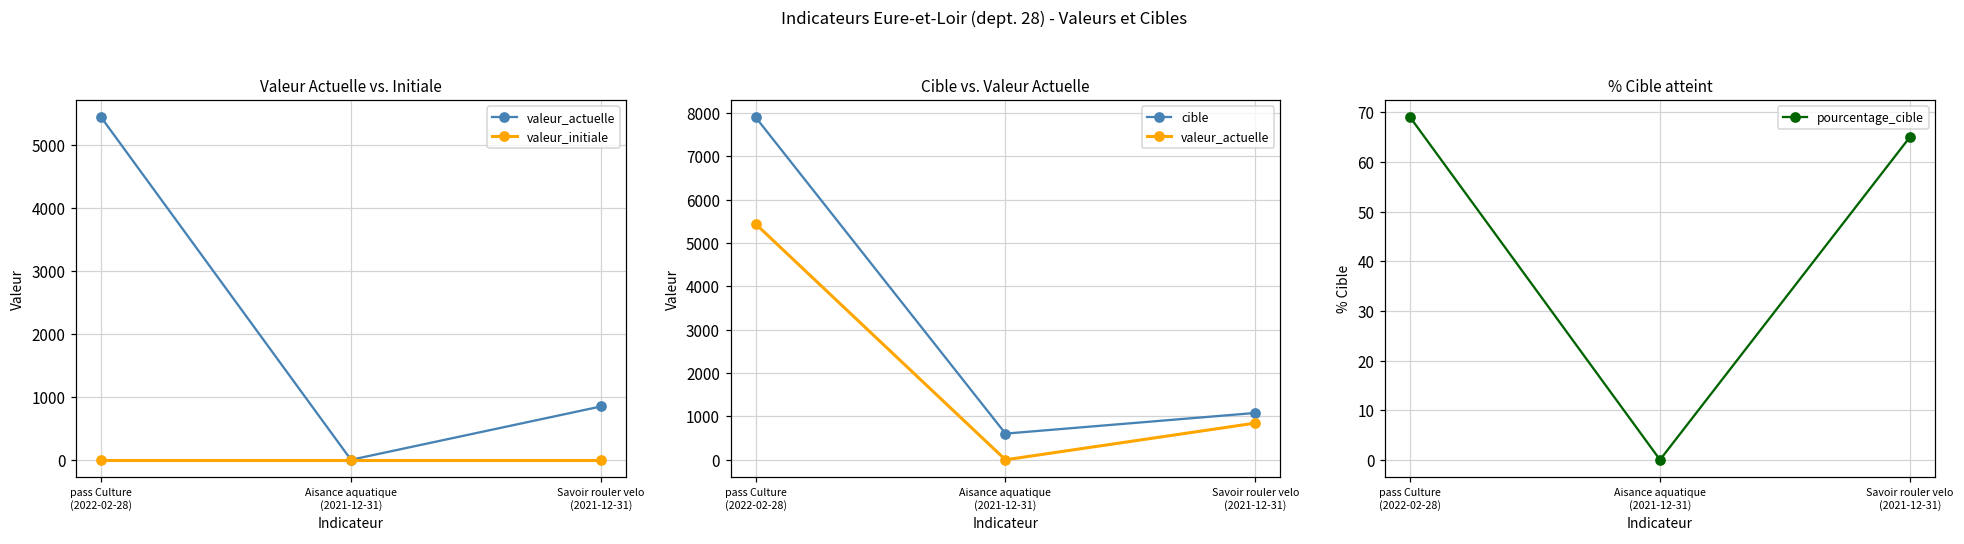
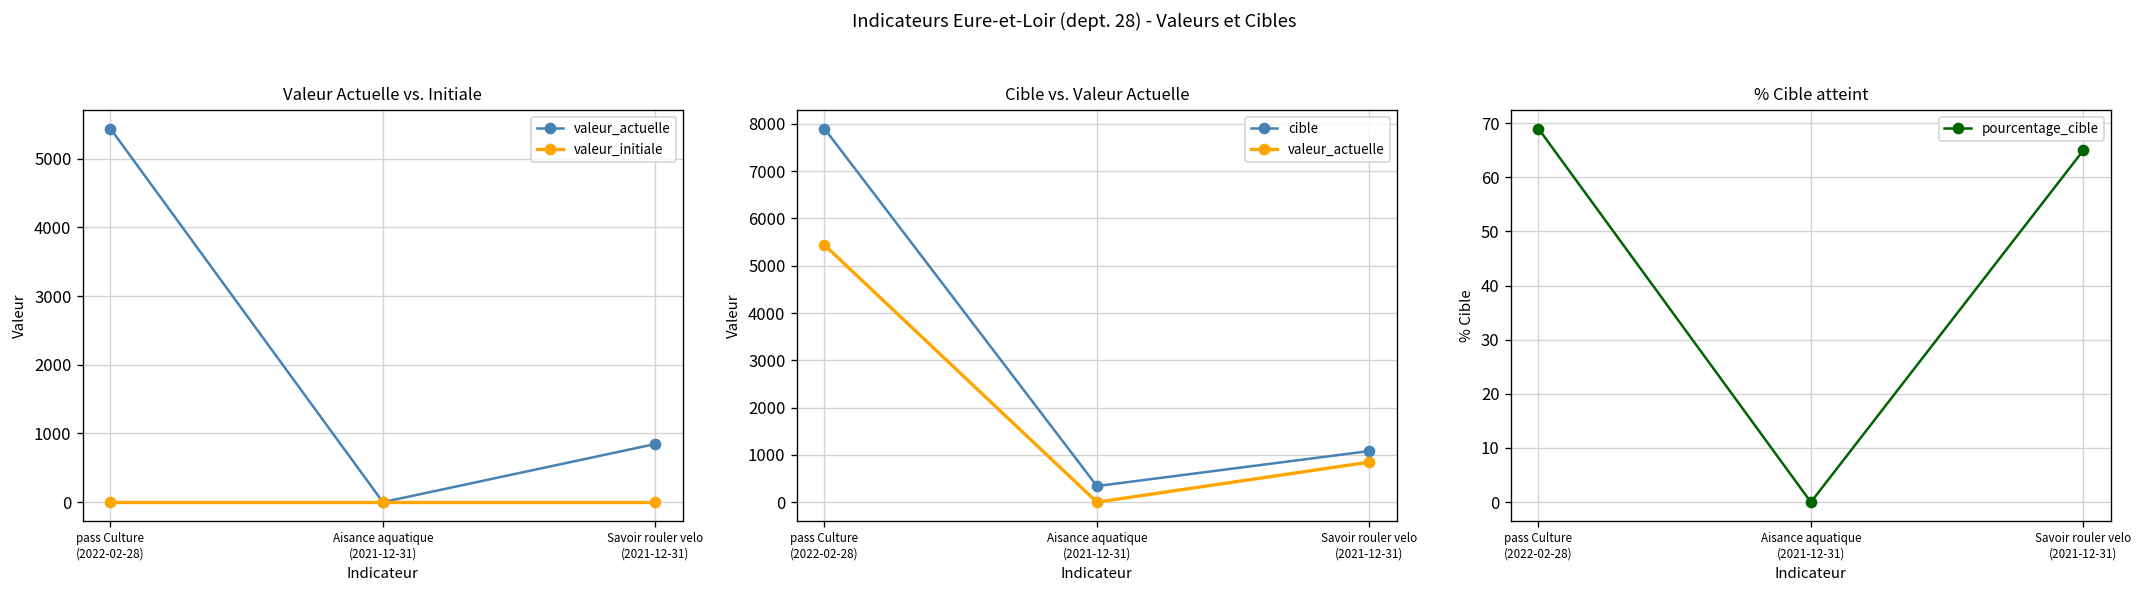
Cible vs. Valeur Actuelle, cible, Aisance aquatique (2021-12-31): 600 -> 300
